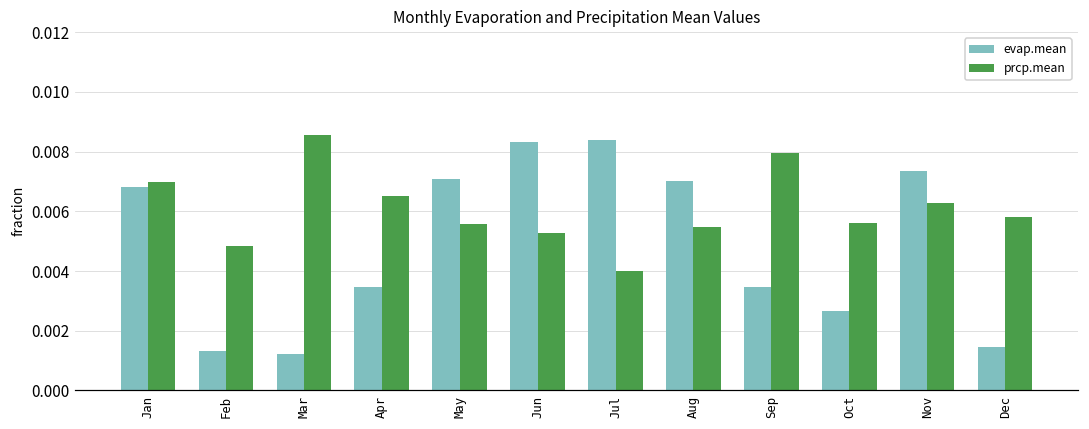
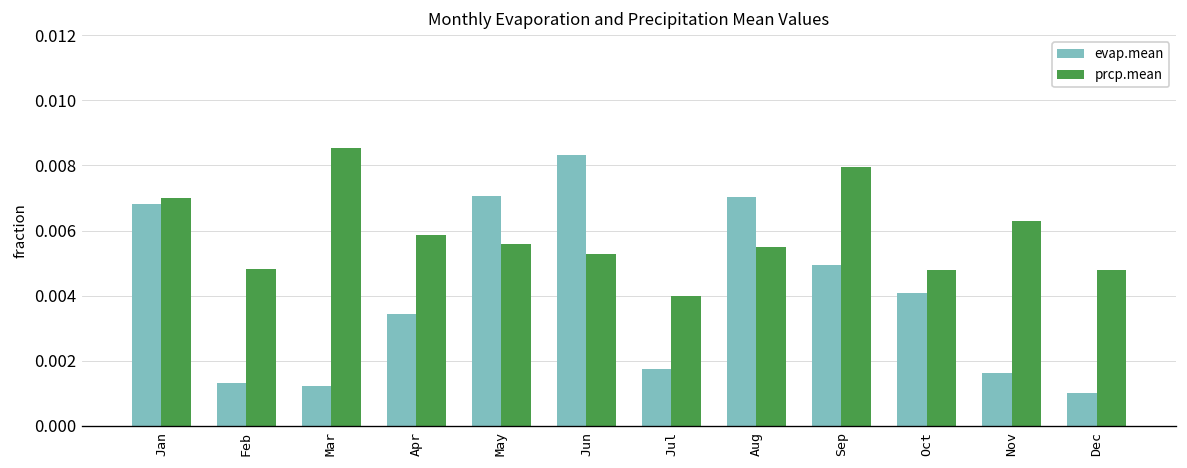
prcp.mean, Apr: 0.0065 -> 0.0059
evap.mean, Jul: 0.0084 -> 0.0018
evap.mean, Sep: 0.0035 -> 0.0050
evap.mean, Oct: 0.0027 -> 0.0041
prcp.mean, Oct: 0.0056 -> 0.0048
evap.mean, Nov: 0.0074 -> 0.0016
evap.mean, Dec: 0.0015 -> 0.0010
prcp.mean, Dec: 0.0058 -> 0.0048
